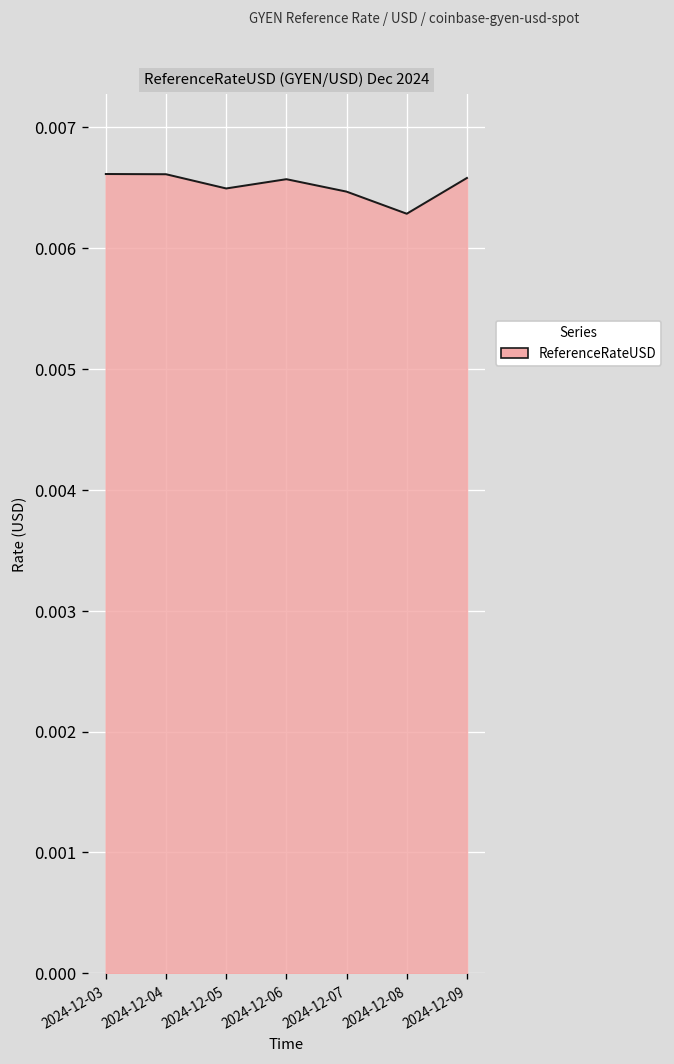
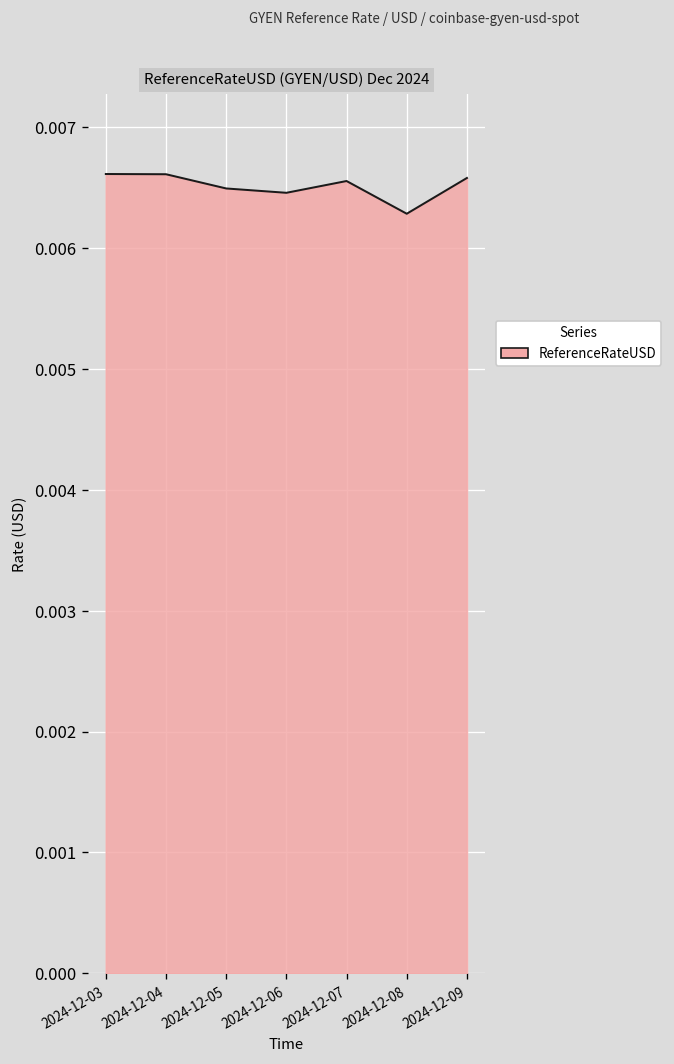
2024-12-06: 0.00657 -> 0.00646
2024-12-07: 0.00647 -> 0.00656
